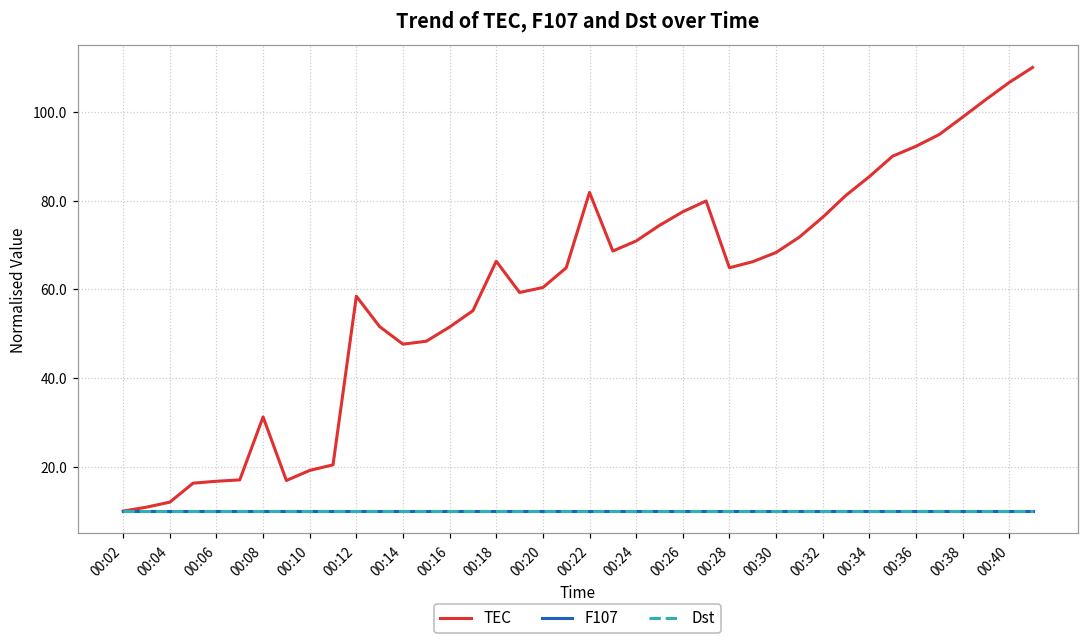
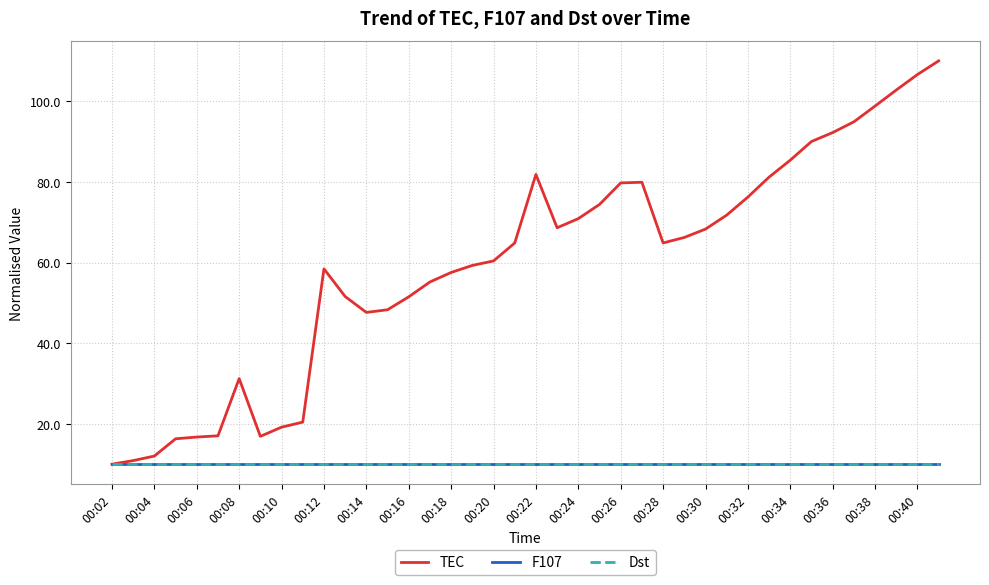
TEC, 00:18: 66 -> 58
TEC, 00:26: 77 -> 80
